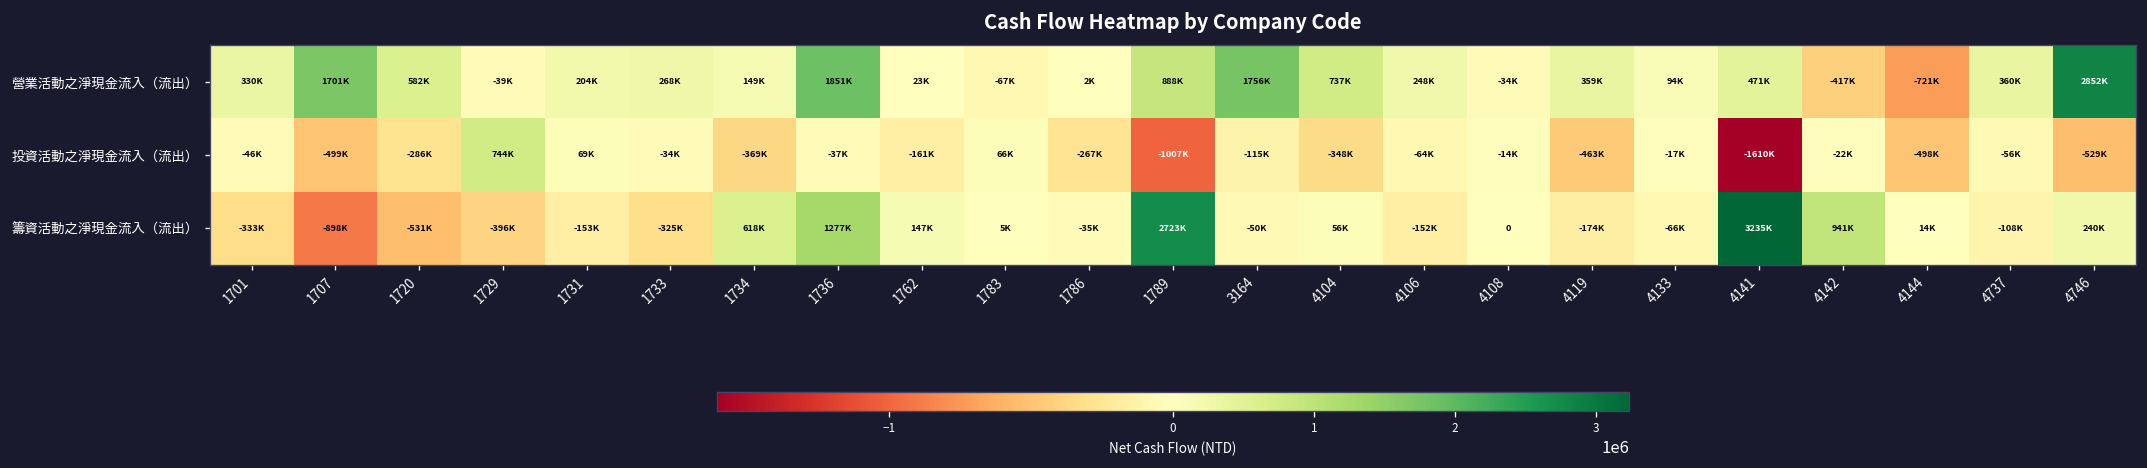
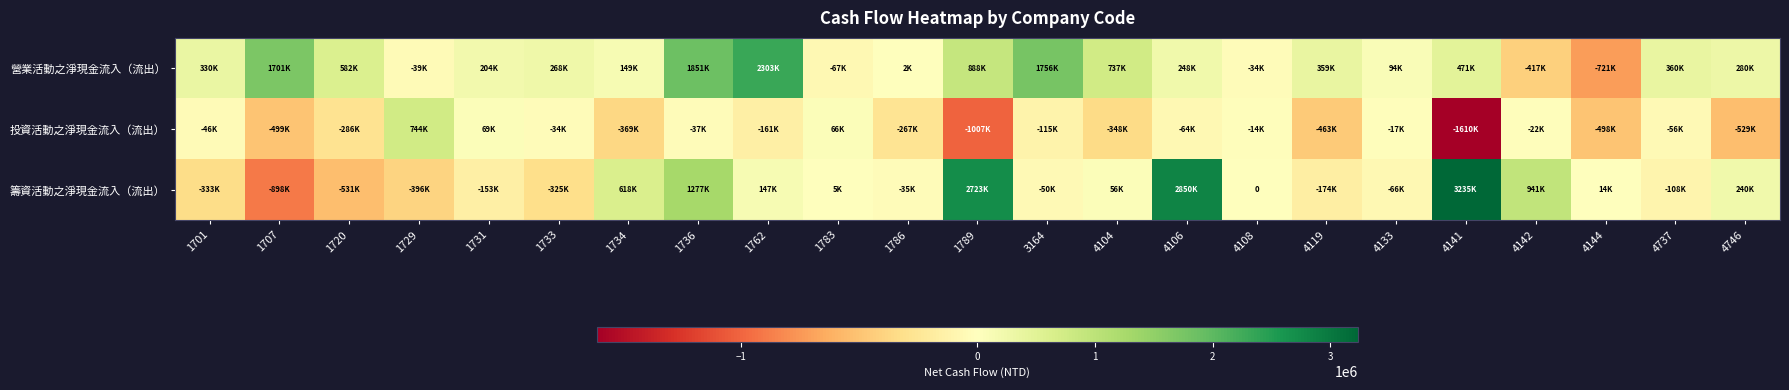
營業活動之淨現金流入（流出）, 1762: 23K -> 2303K
營業活動之淨現金流入（流出）, 4746: 2852K -> 280K
籌資活動之淨現金流入（流出）, 4106: -152K -> 2850K
